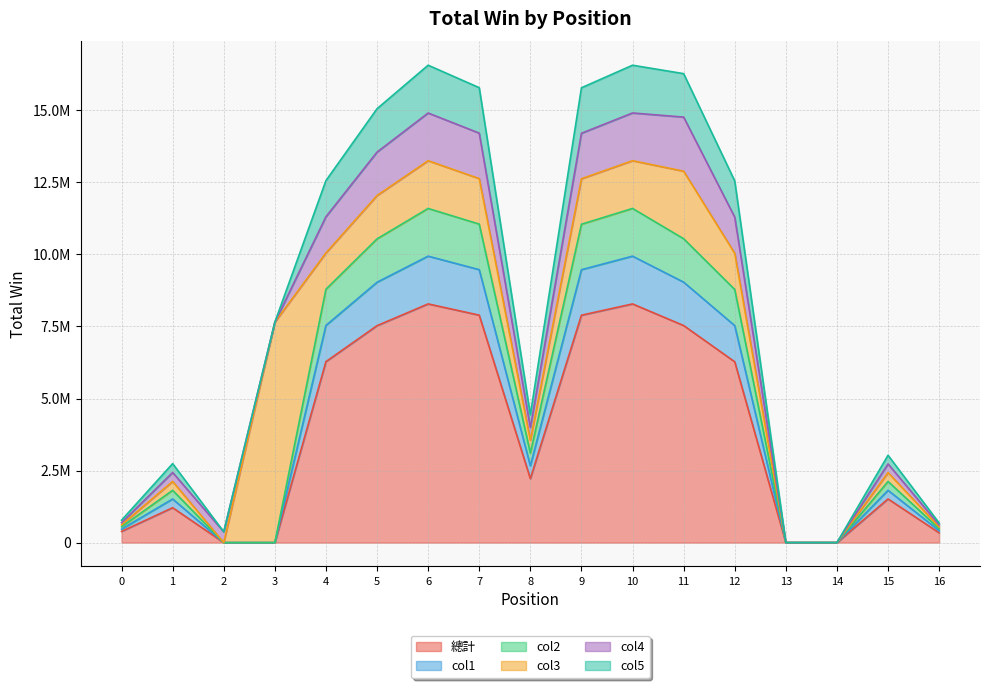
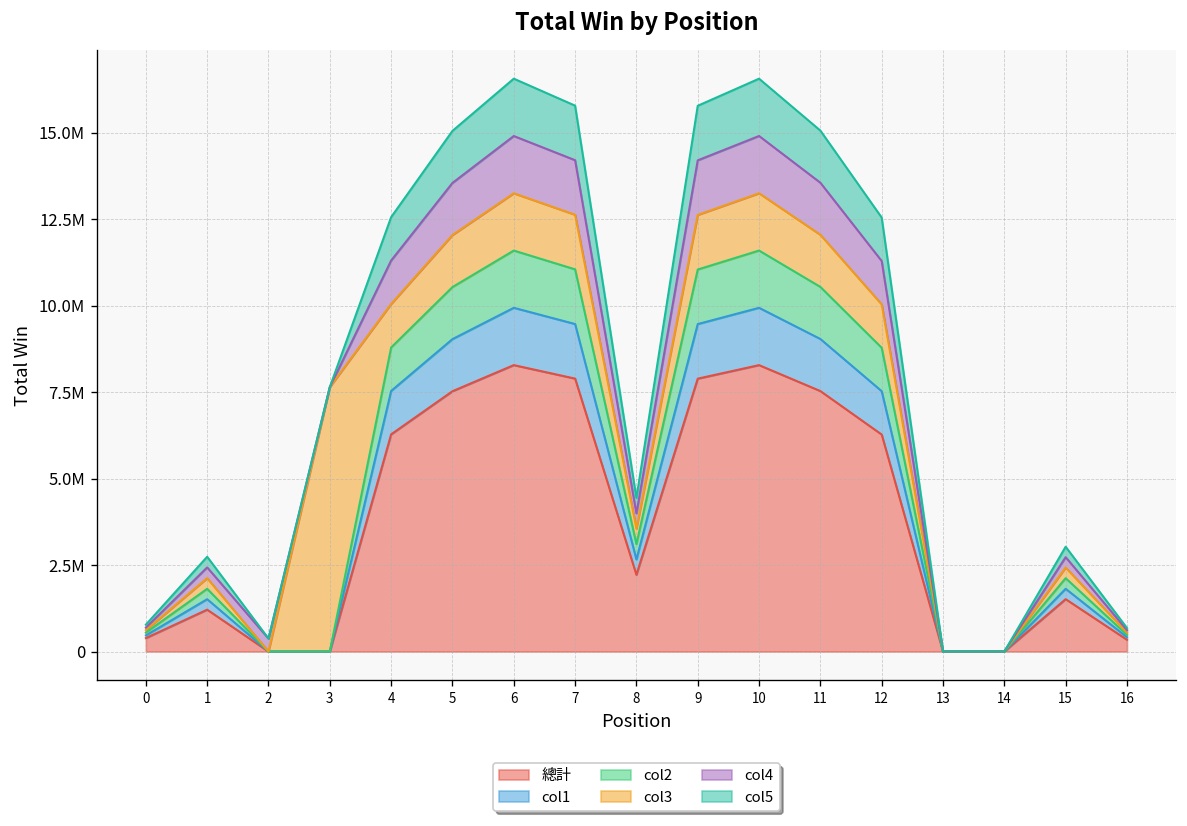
col3, 11: 2300000 -> 1500000
col4, 11: 1900000 -> 1500000
